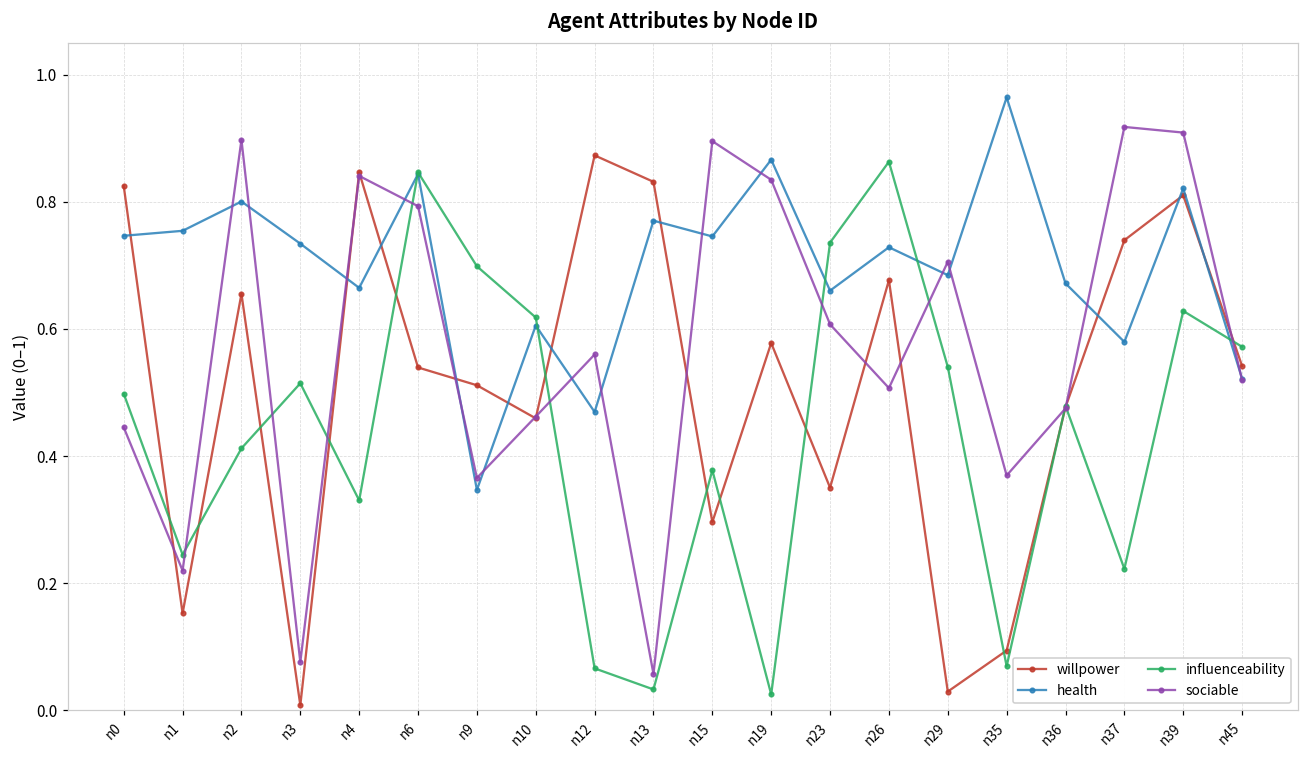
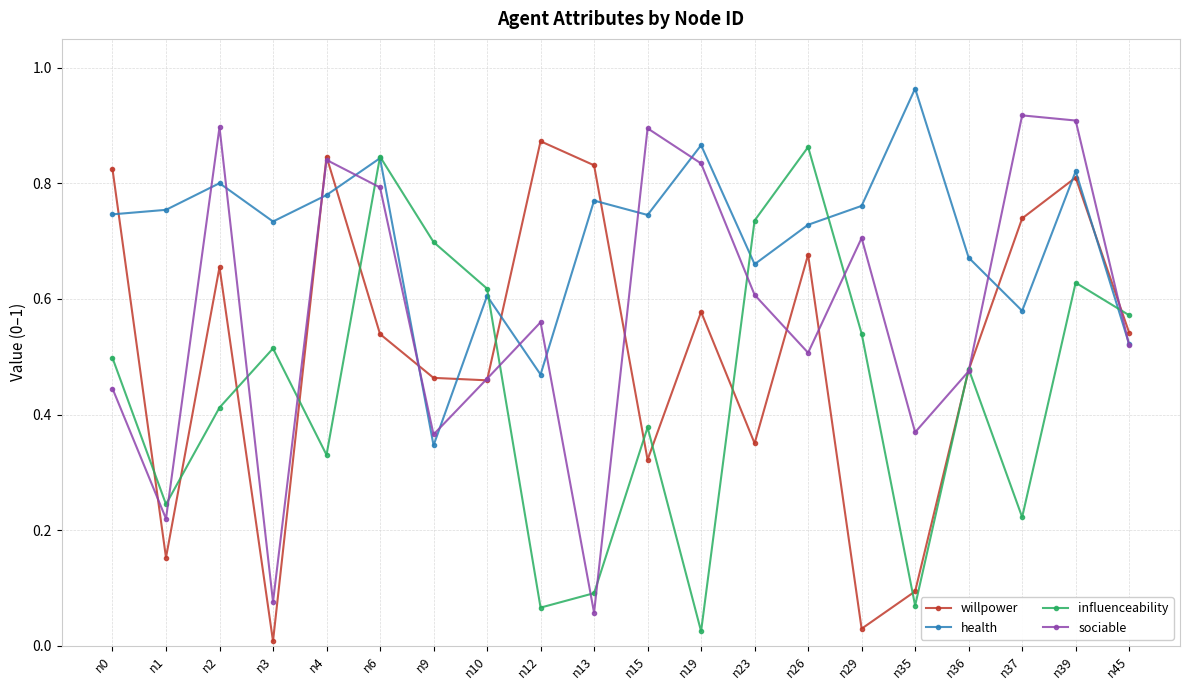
health, n4: 0.66 -> 0.78
willpower, n9: 0.51 -> 0.46
influenceability, n13: 0.03 -> 0.09
willpower, n15: 0.30 -> 0.32
health, n29: 0.68 -> 0.76
